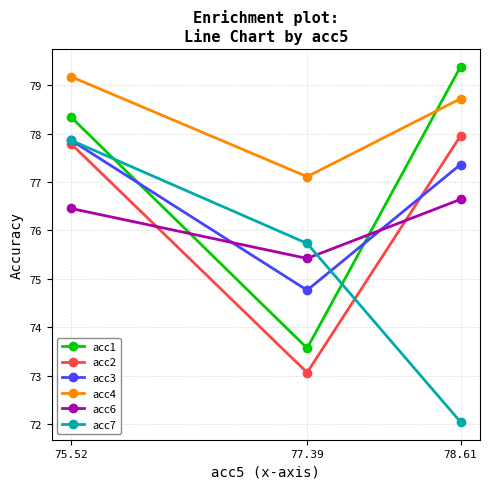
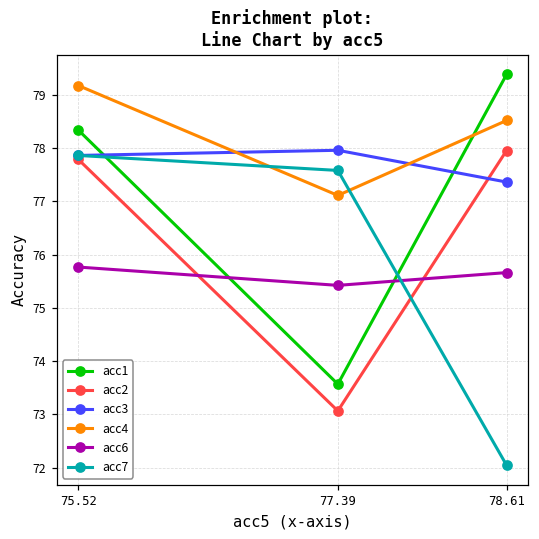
acc6, 75.52: 76.5 -> 75.8
acc3, 77.39: 74.8 -> 78.0
acc7, 77.39: 75.7 -> 77.6
acc4, 78.61: 78.7 -> 78.5
acc6, 78.61: 76.6 -> 75.7
